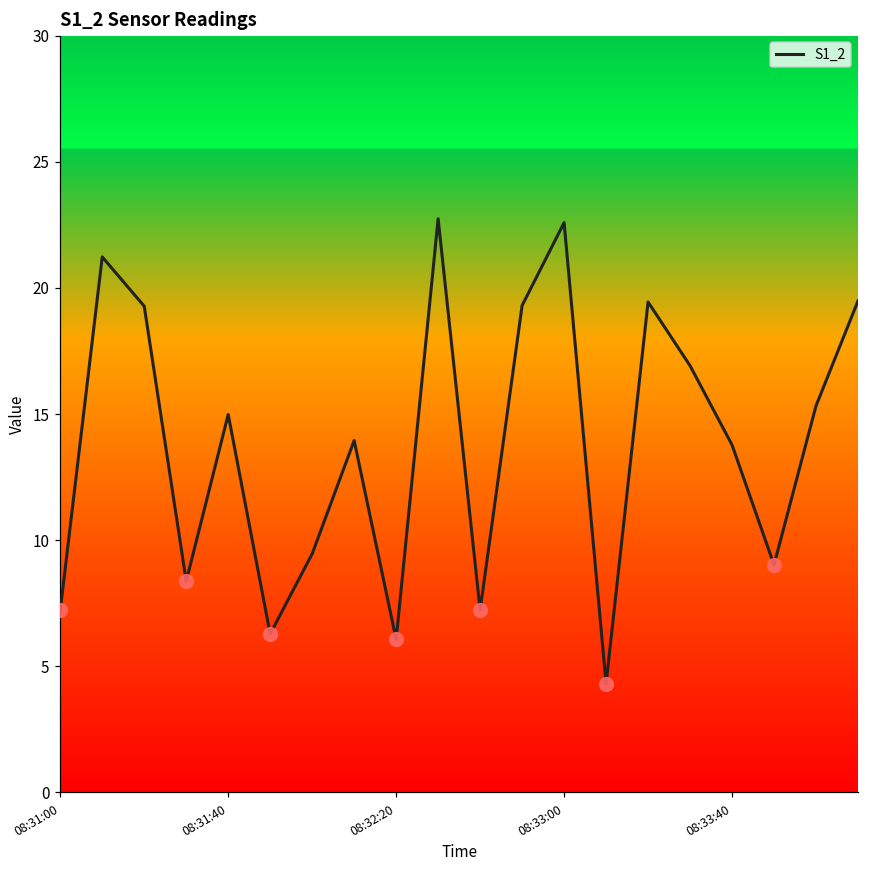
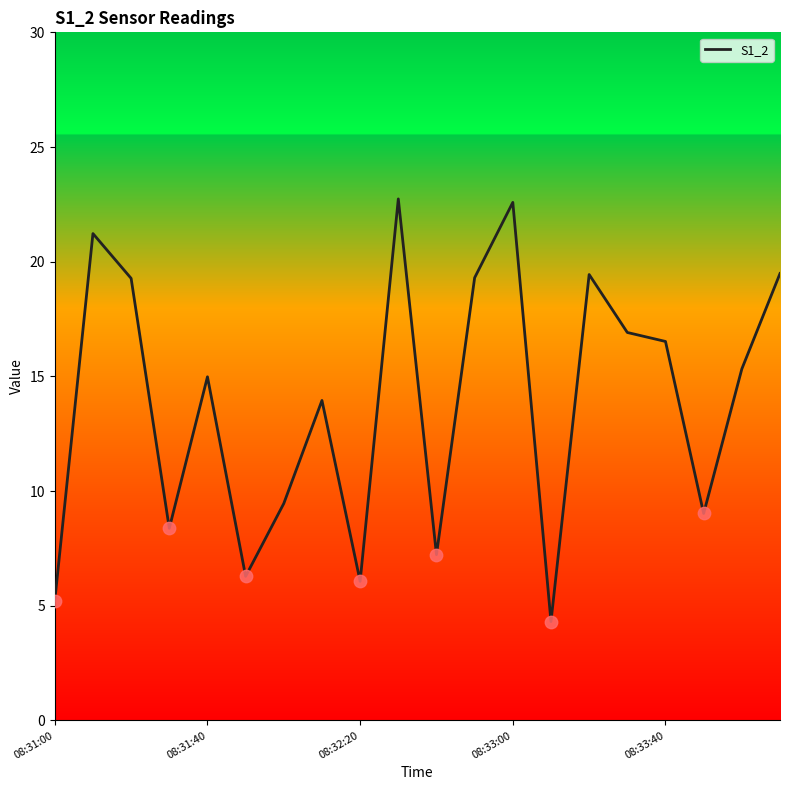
S1_2, 08:31:00: 7.2 -> 5.2
S1_2, 08:33:40: 13.8 -> 16.5
